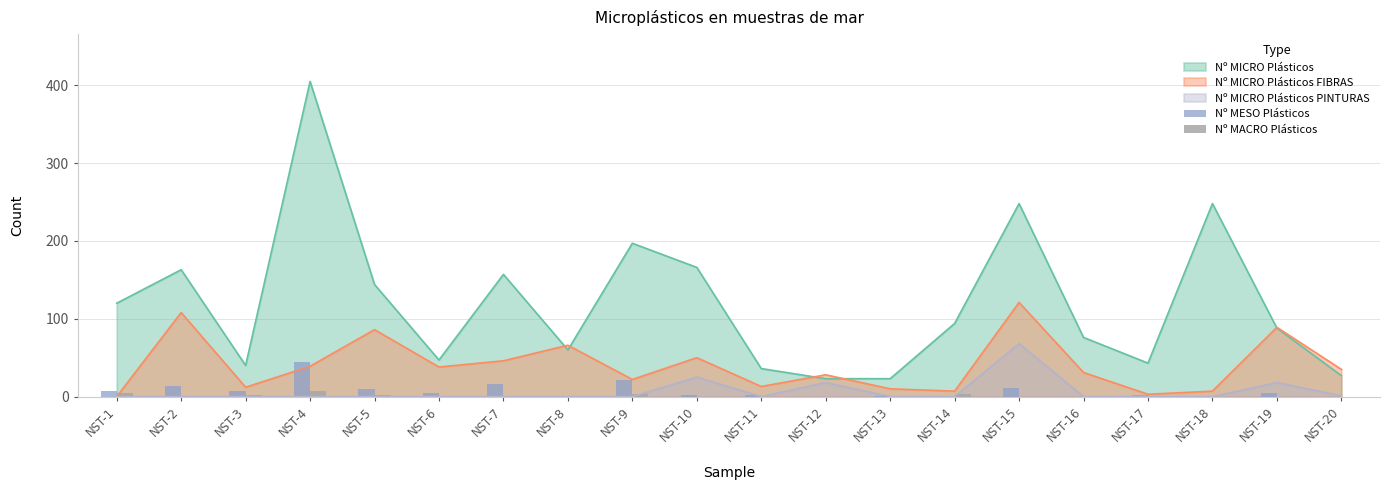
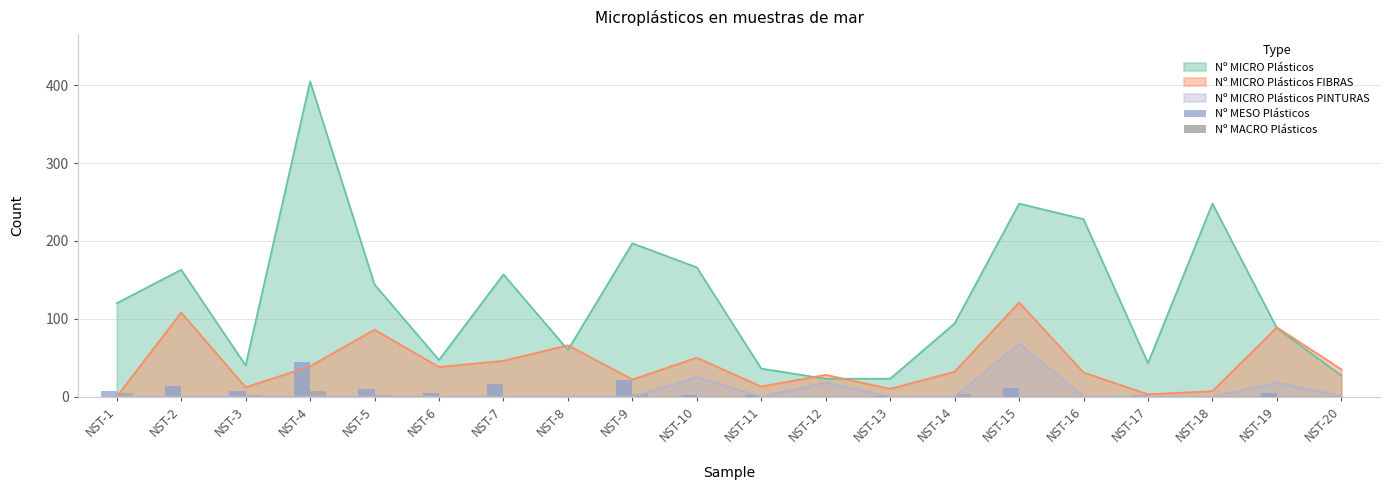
Nº MICRO Plásticos FIBRAS, NST-14: 10 -> 30
Nº MICRO Plásticos, NST-16: 80 -> 230
